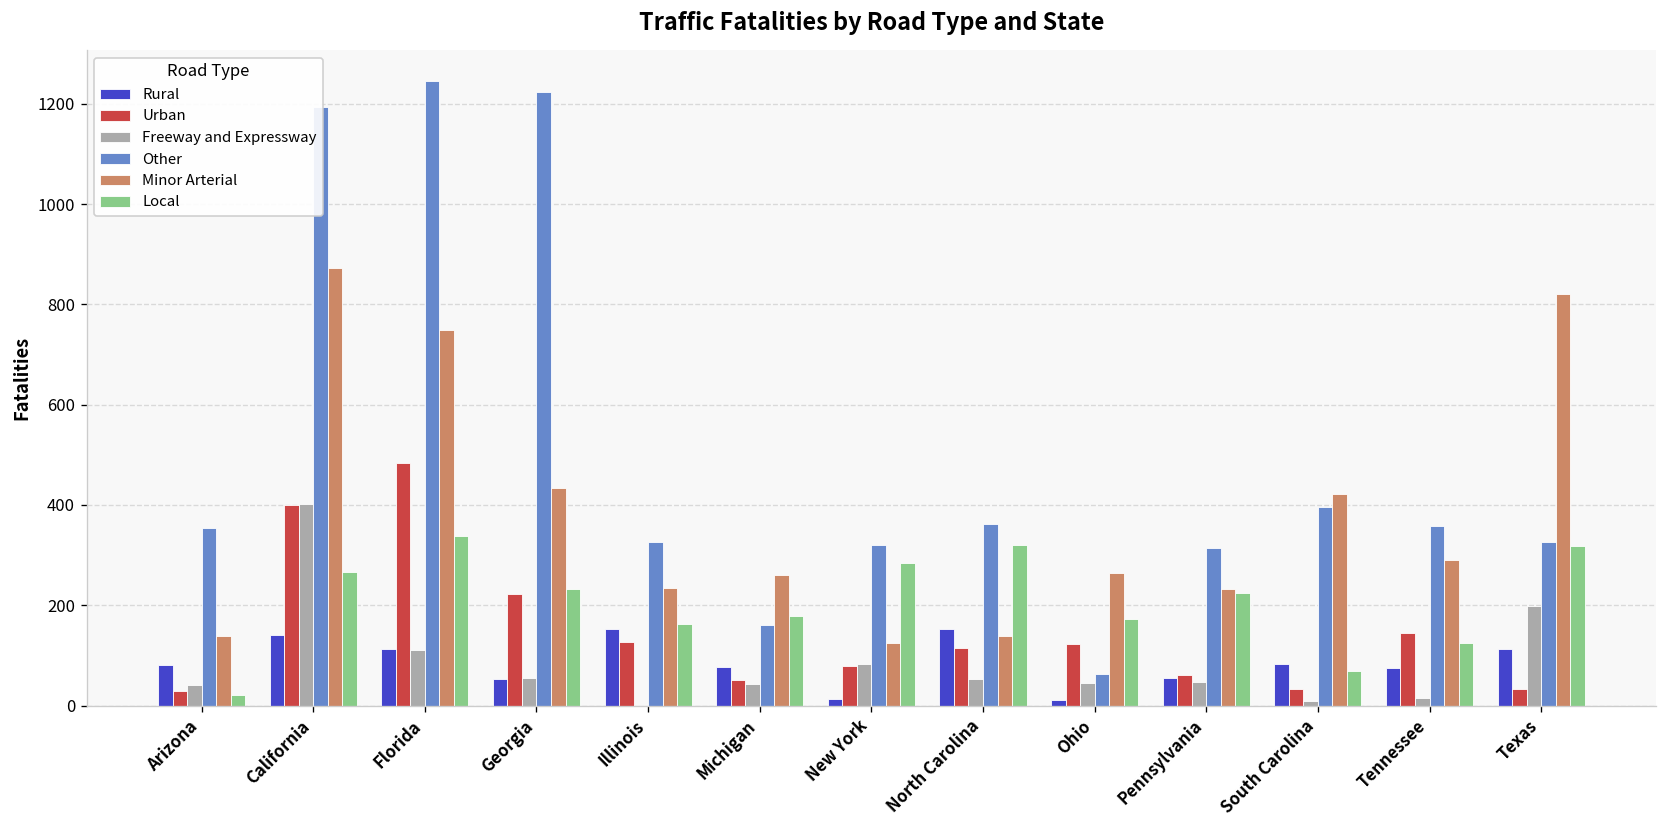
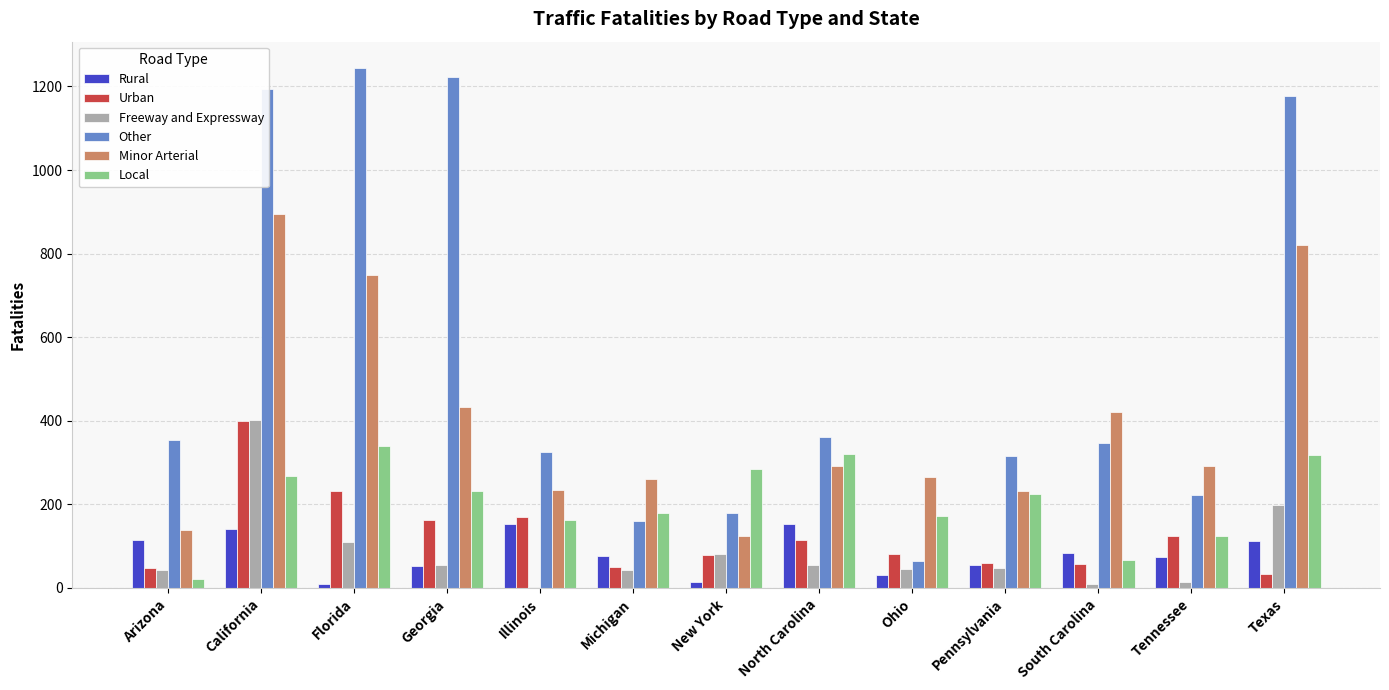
Rural, Arizona: 80 -> 110
Urban, Arizona: 30 -> 50
Minor Arterial, California: 870 -> 890
Rural, Florida: 110 -> 10
Urban, Florida: 480 -> 230
Urban, Georgia: 220 -> 160
Urban, Illinois: 130 -> 170
Other, New York: 320 -> 180
Minor Arterial, North Carolina: 140 -> 290
Rural, Ohio: 10 -> 30
Urban, Ohio: 120 -> 80
Urban, South Carolina: 30 -> 60
Other, South Carolina: 400 -> 350
Urban, Tennessee: 140 -> 130
Other, Tennessee: 360 -> 220
Other, Texas: 330 -> 1180
